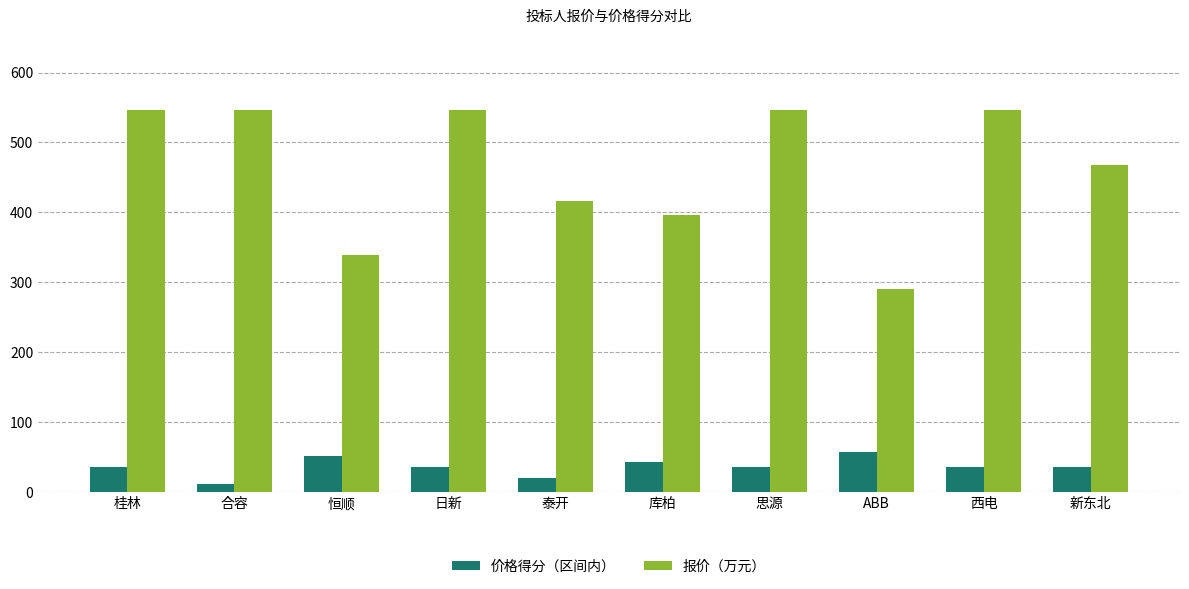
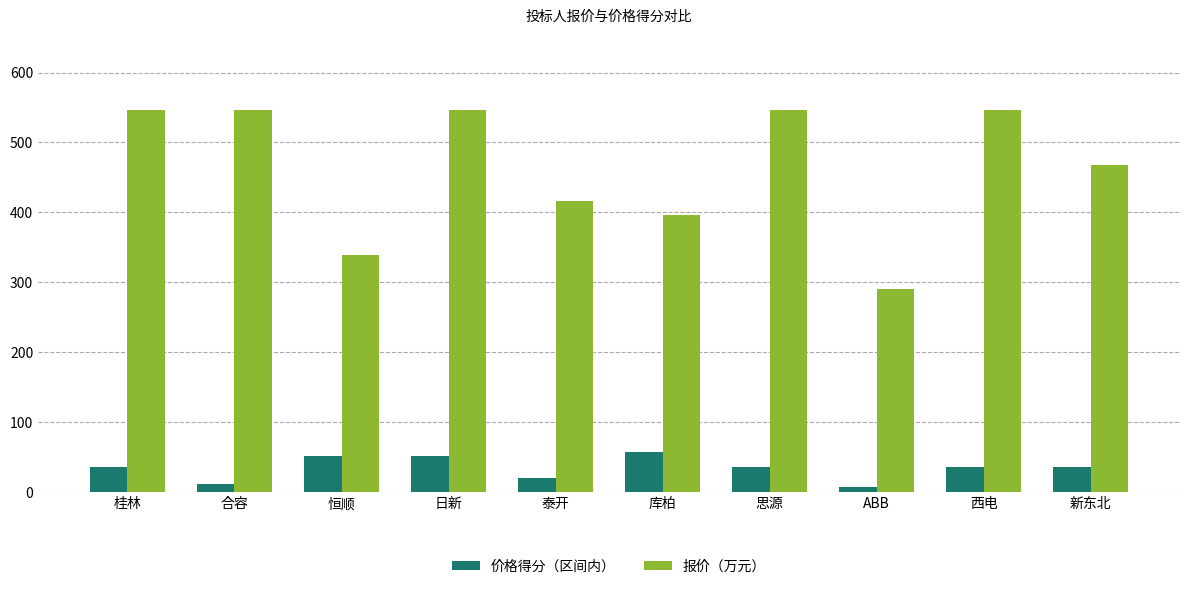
价格得分（区间内）, 日新: 40 -> 50
价格得分（区间内）, 库柏: 40 -> 60
价格得分（区间内）, ABB: 60 -> 10
